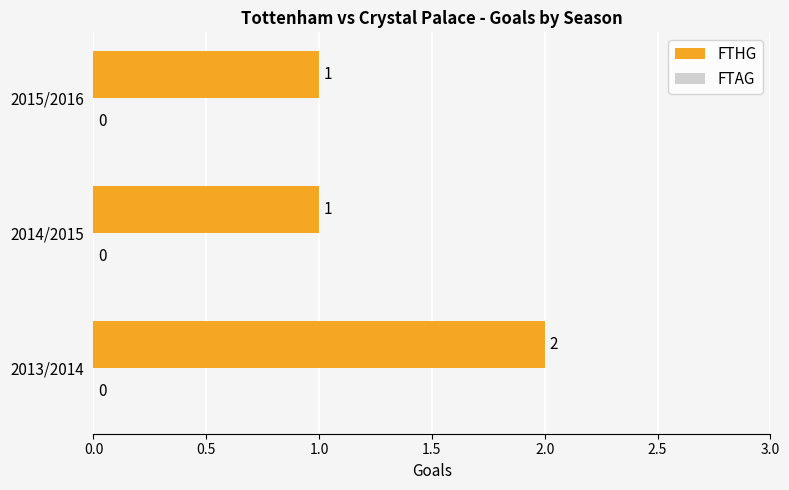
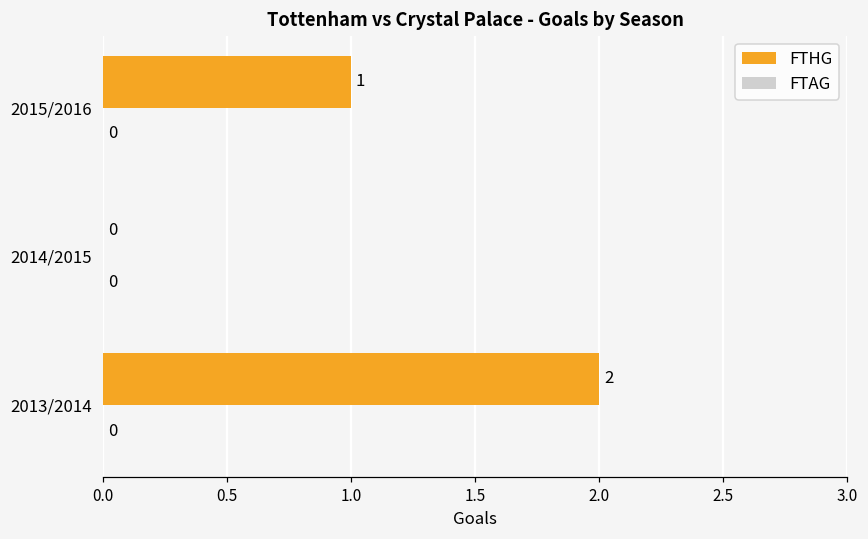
FTHG, 2014/2015: 1 -> 0
